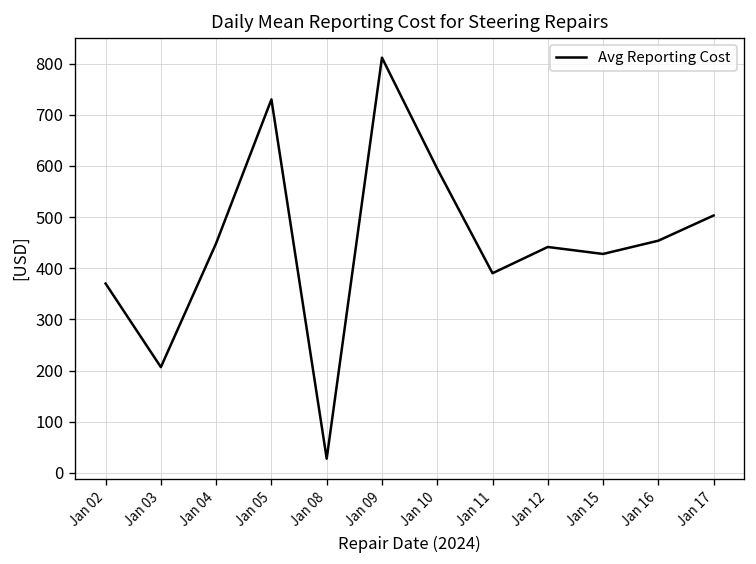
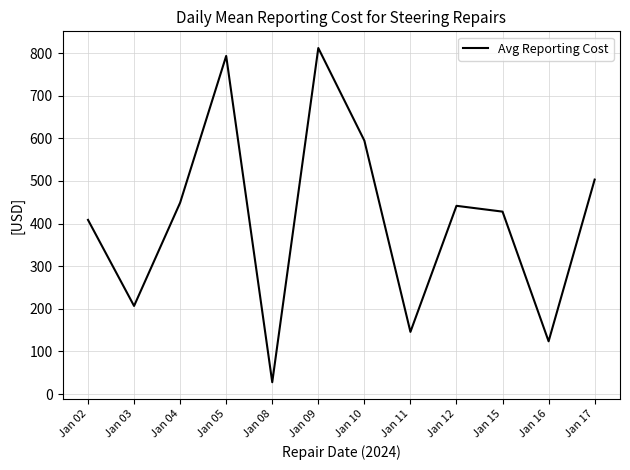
Jan 02: 370 -> 410
Jan 05: 730 -> 790
Jan 11: 390 -> 150
Jan 16: 450 -> 120
